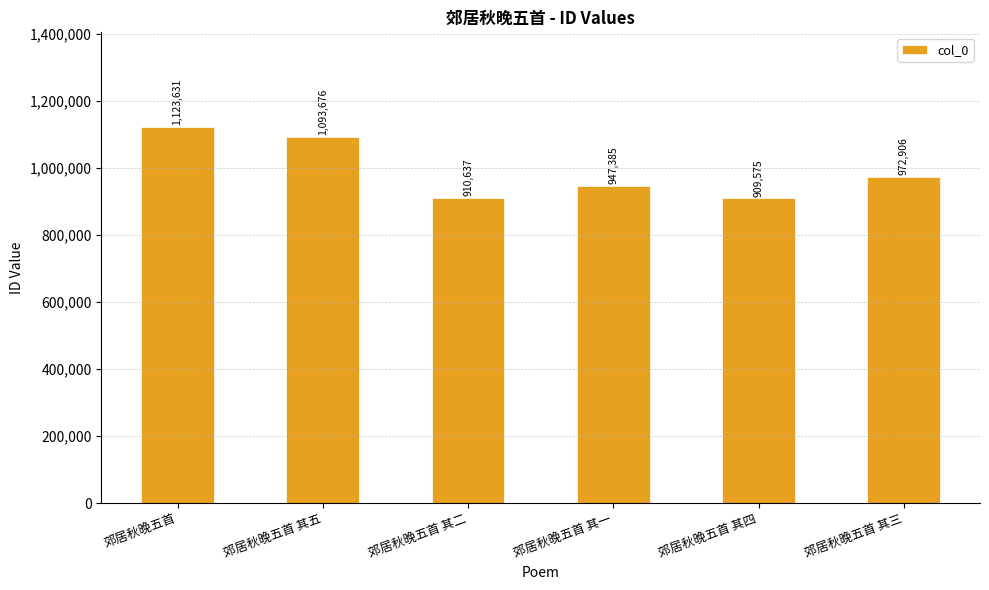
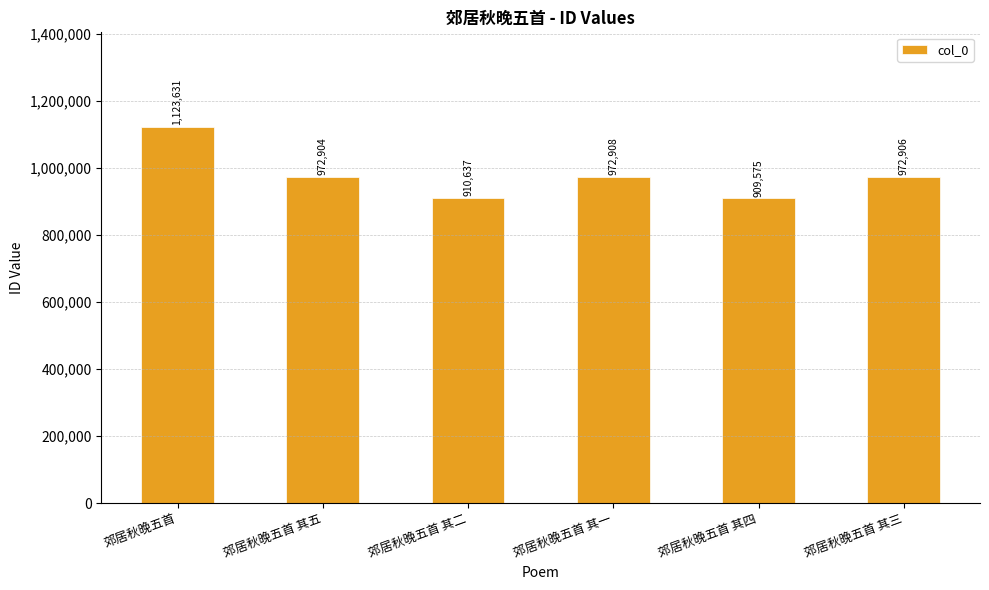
郊居秋晚五首 其五: 1,093,676 -> 972,904
郊居秋晚五首 其一: 947,385 -> 972,908
